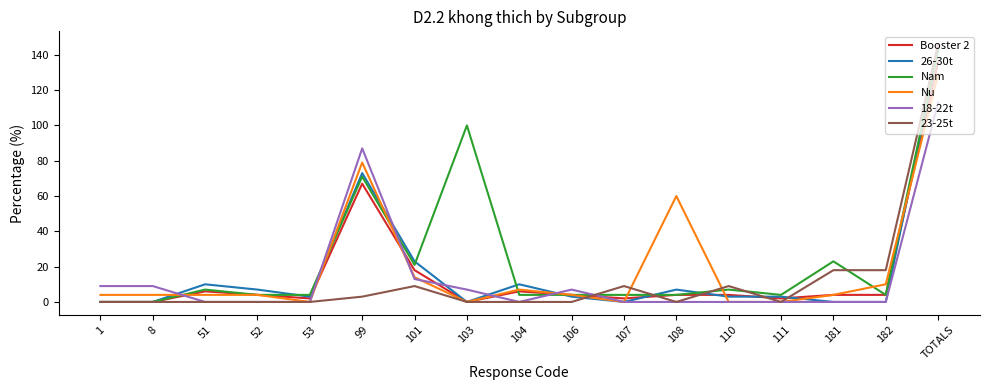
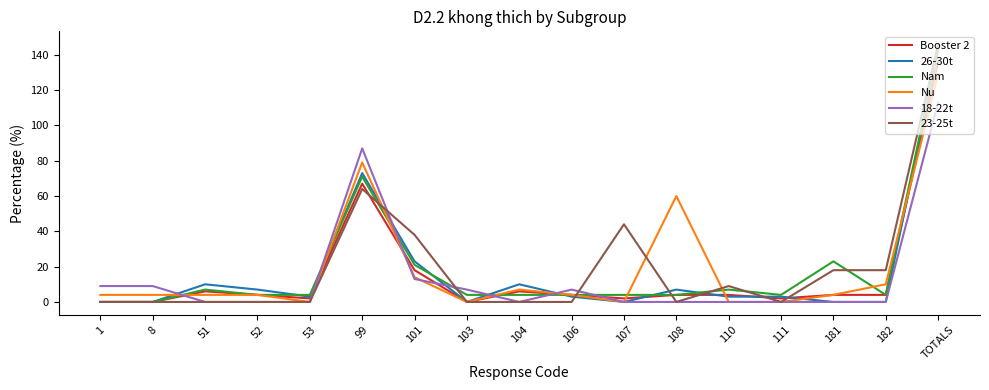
23-25t, 99: 3 -> 64
23-25t, 101: 9 -> 38
Nam, 103: 100 -> 4
23-25t, 107: 9 -> 44
